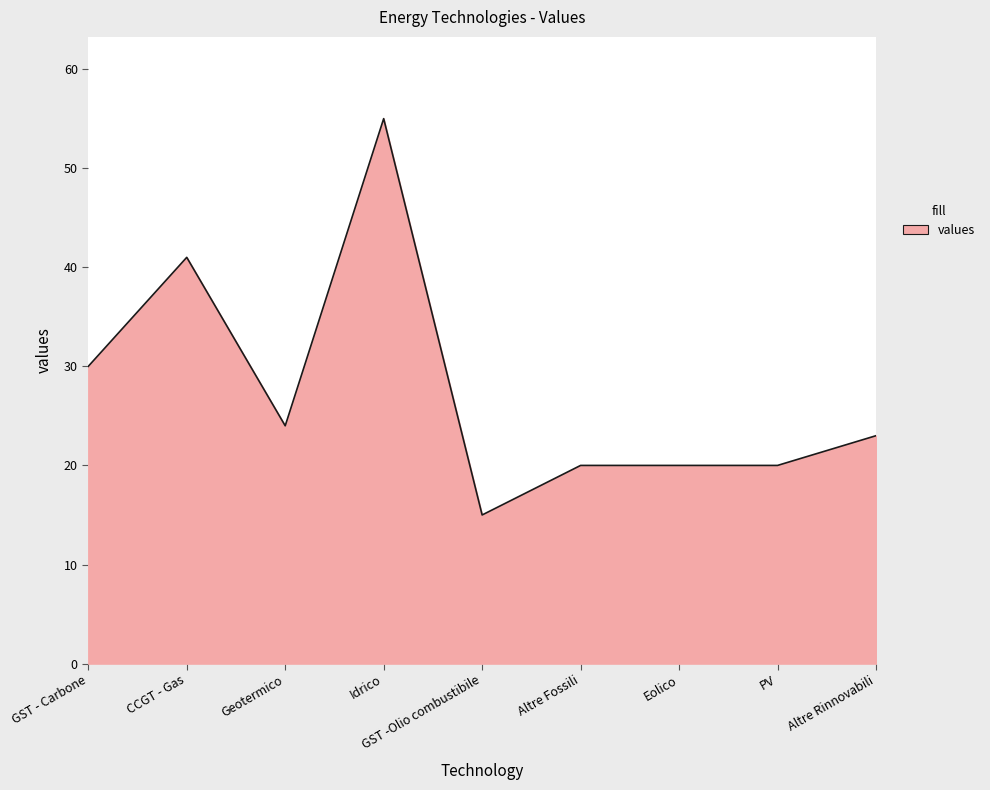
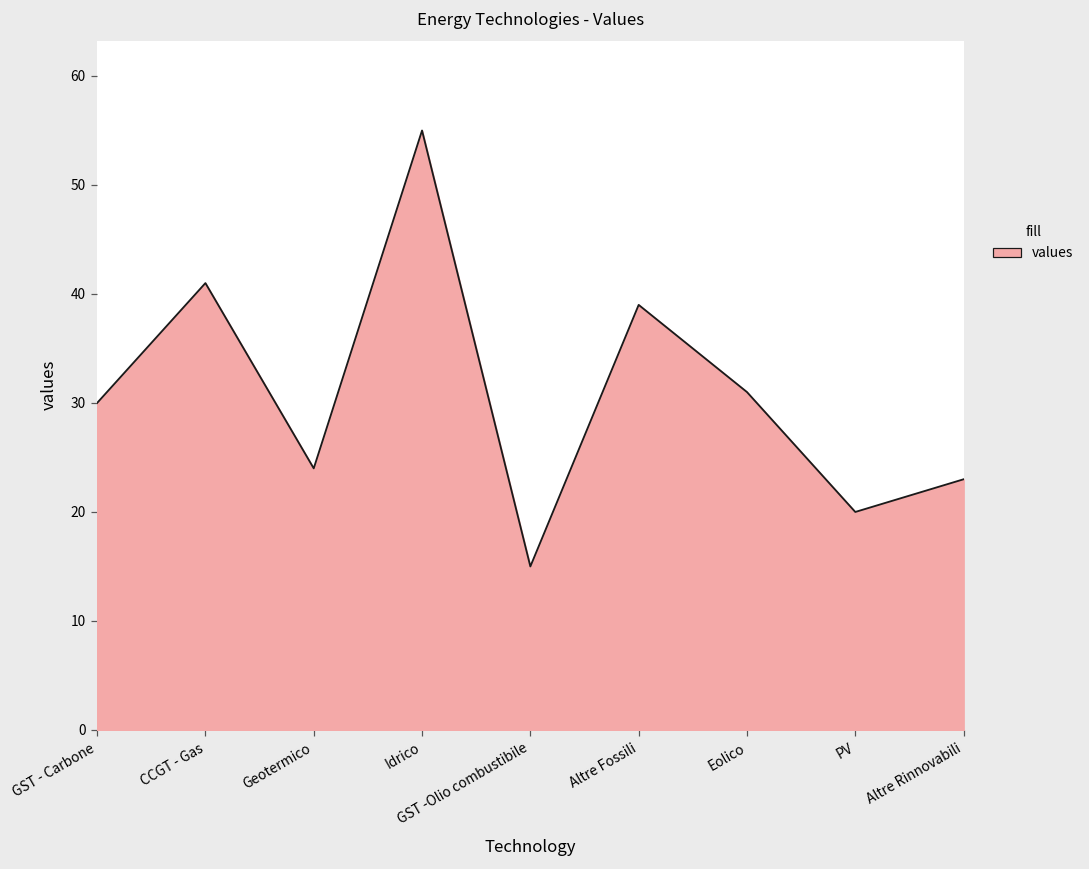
Altre Fossili: 20 -> 39
Eolico: 20 -> 31
